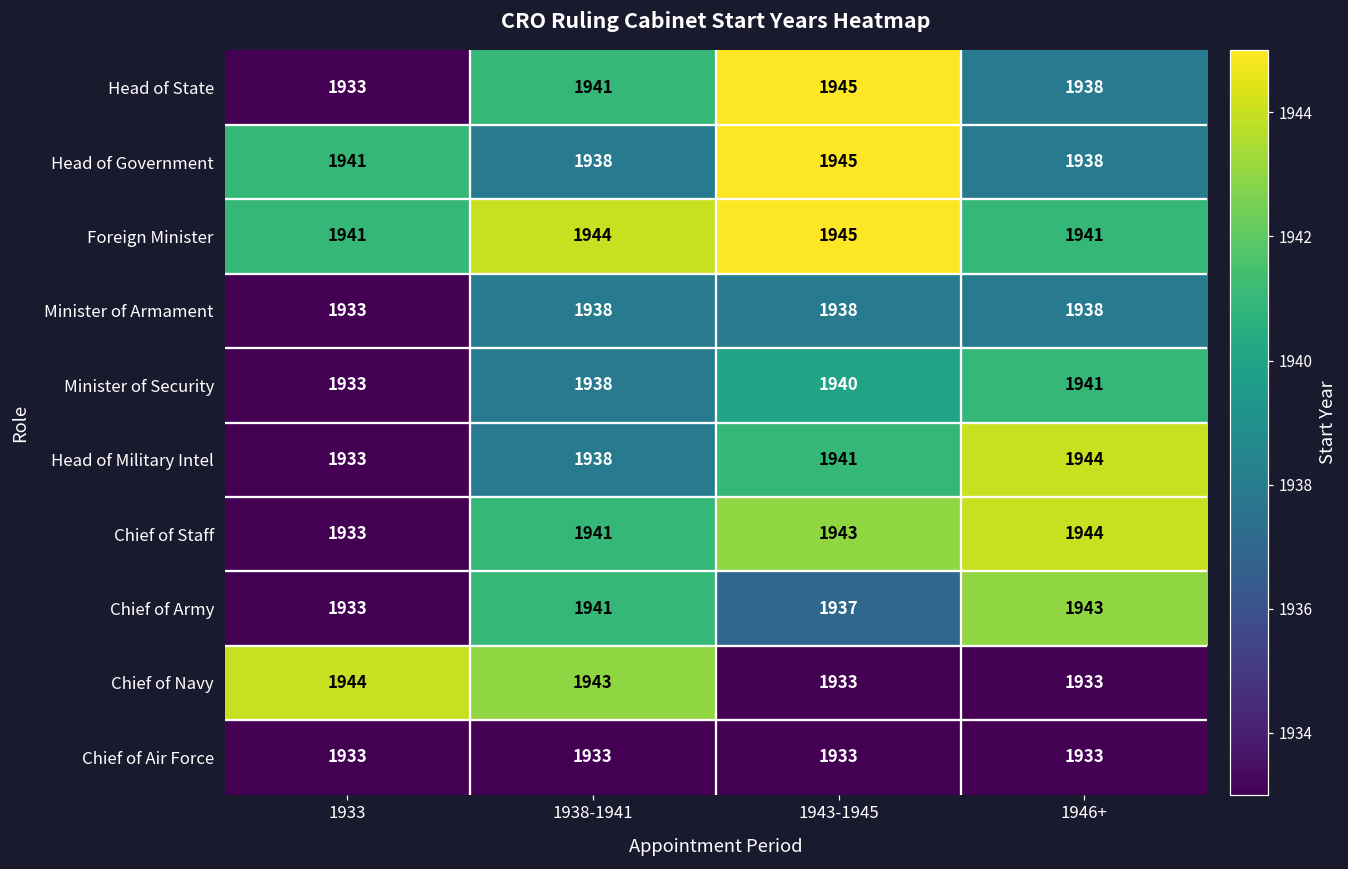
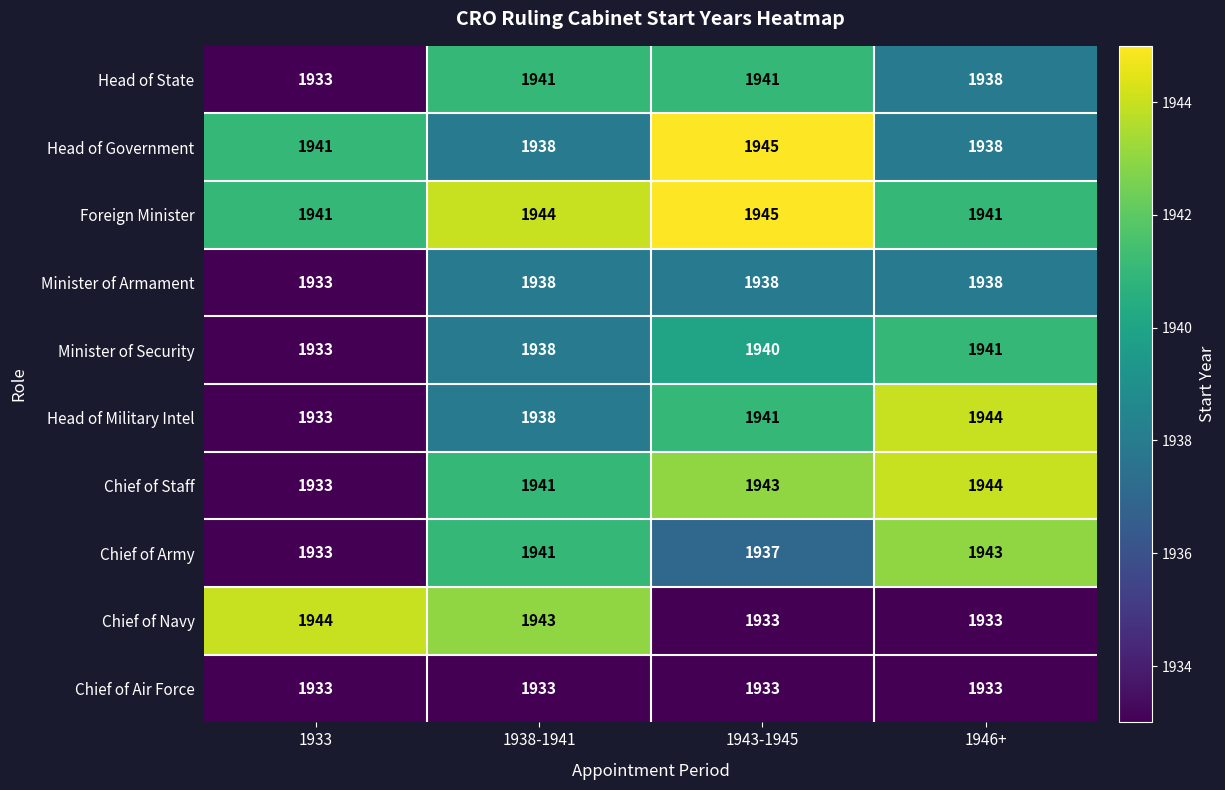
Head of State, 1943-1945: 1945 -> 1941
